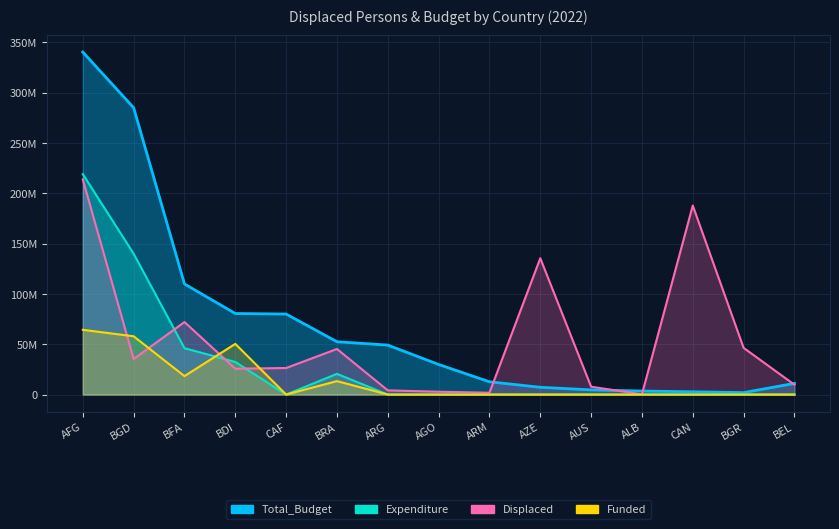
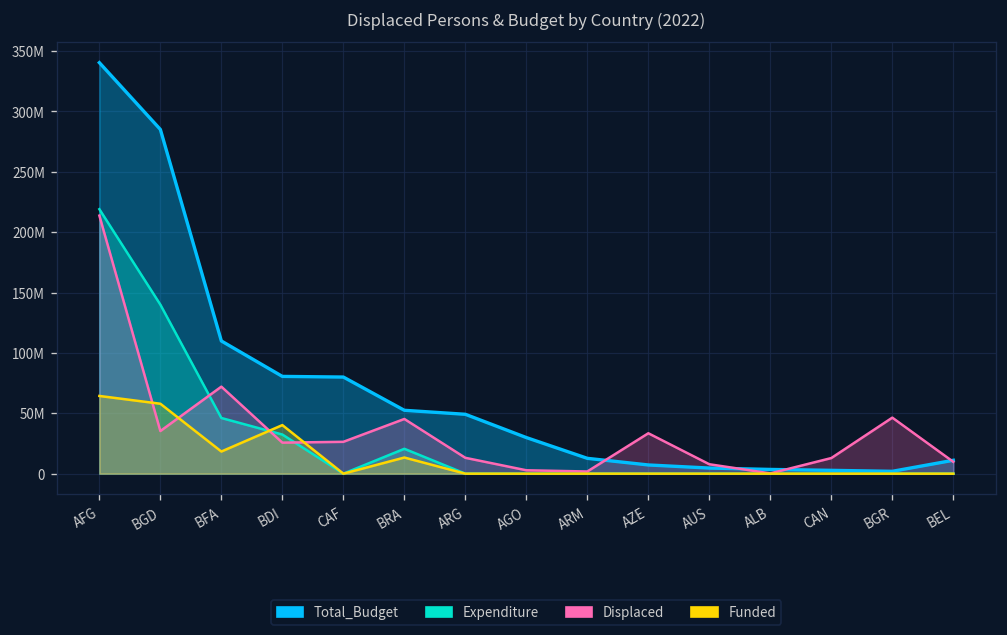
Funded, BDI: 50000000 -> 40000000
Displaced, ARG: 4000000 -> 13000000
Displaced, AZE: 135000000 -> 33000000
Displaced, CAN: 188000000 -> 13000000
